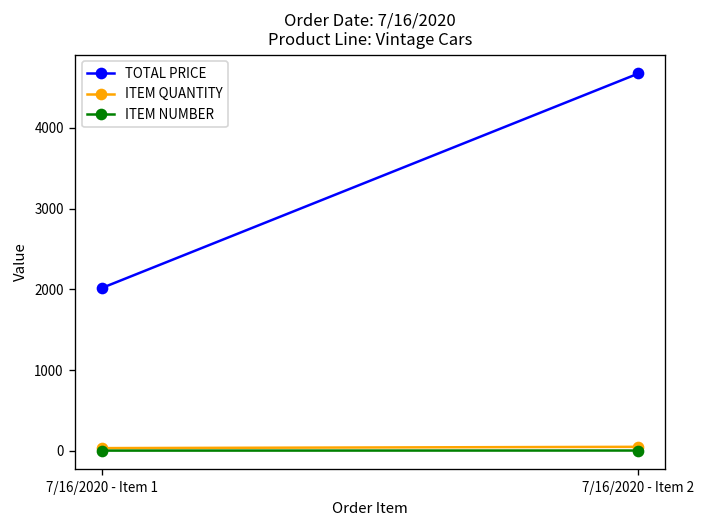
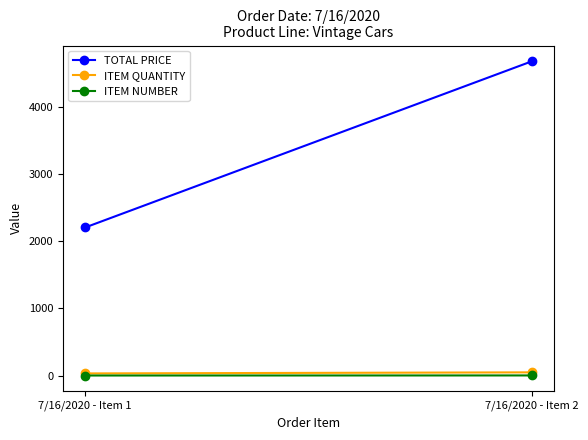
TOTAL PRICE, 7/16/2020 - Item 1: 2000 -> 2200
